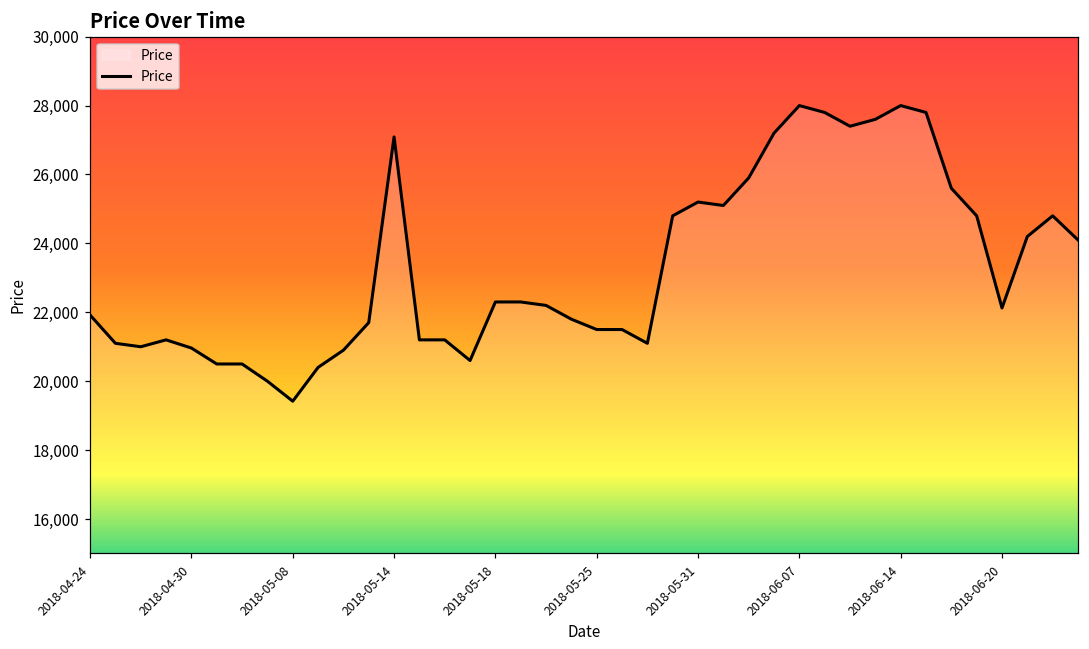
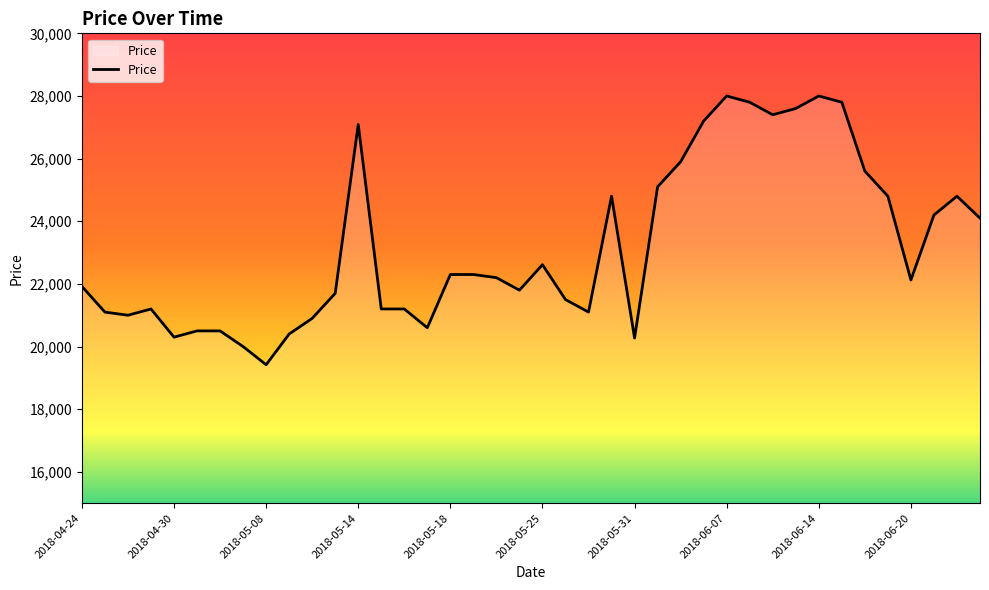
2018-04-30: 21,000 -> 20,300
2018-05-25: 21,500 -> 22,600
2018-05-31: 25,200 -> 20,300
